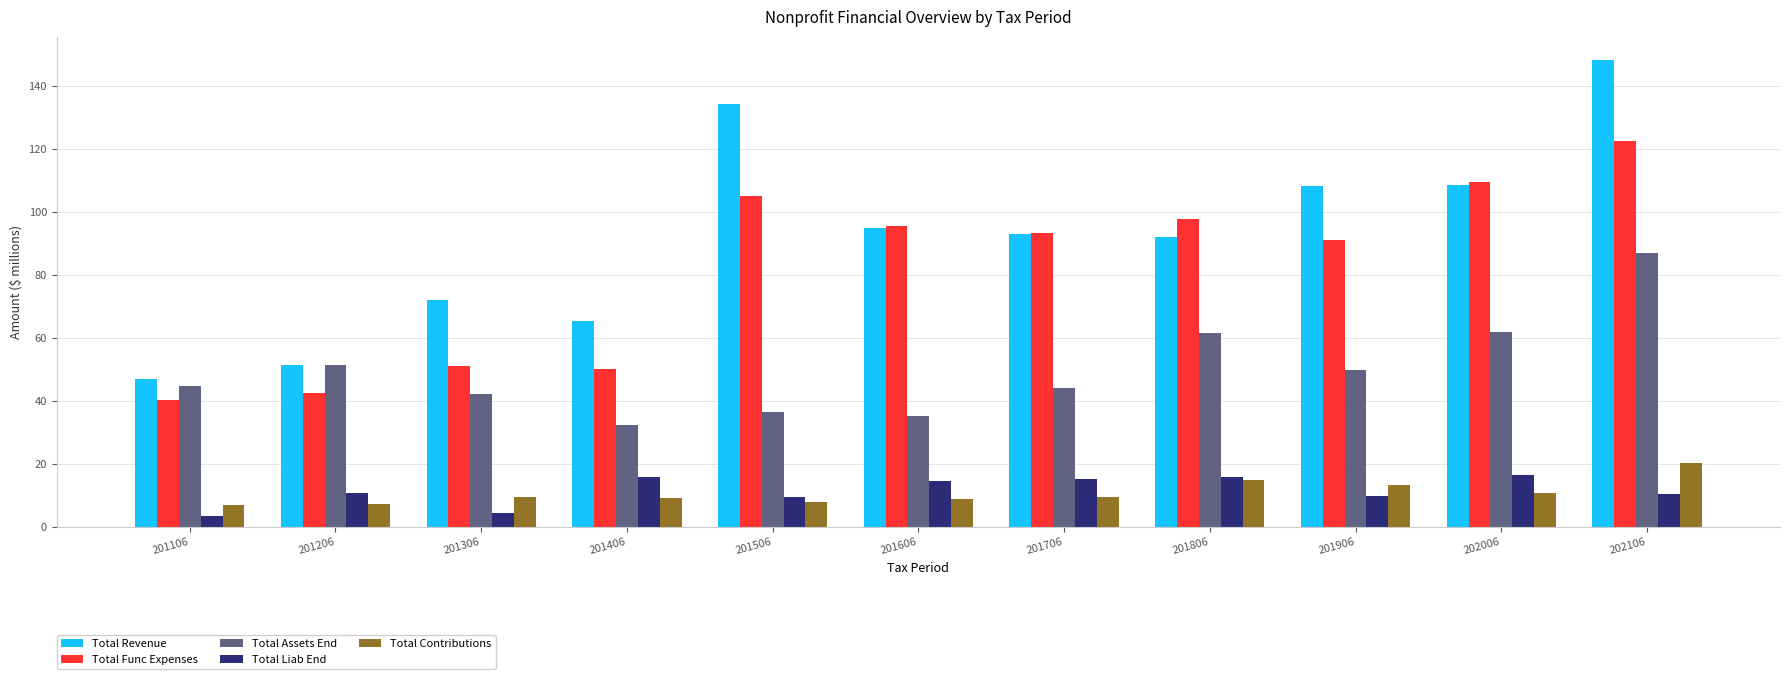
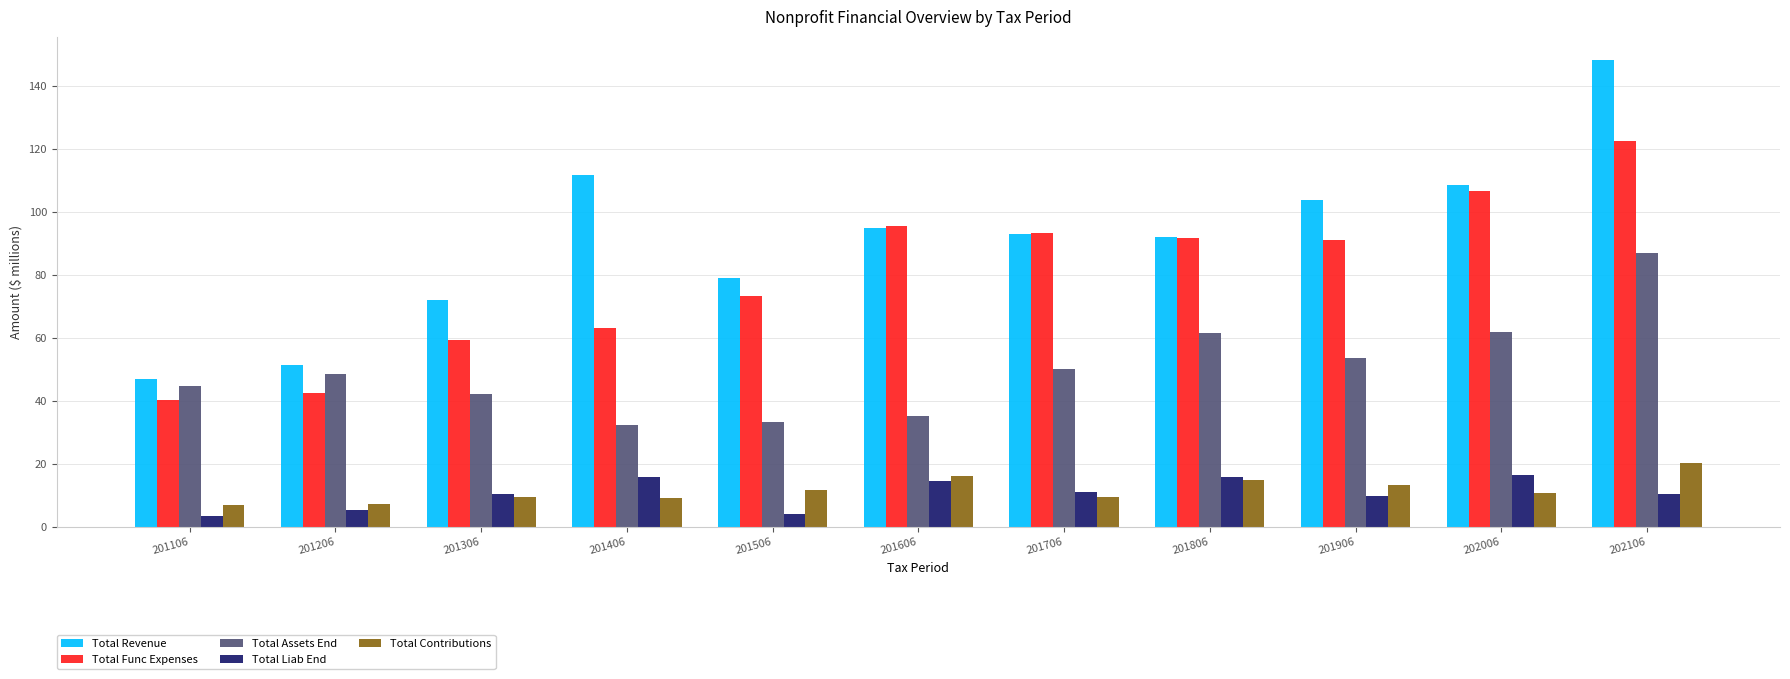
Total Assets End, 201206: 51 -> 48
Total Liab End, 201206: 11 -> 5
Total Func Expenses, 201306: 51 -> 59
Total Liab End, 201306: 4 -> 10
Total Revenue, 201406: 65 -> 112
Total Func Expenses, 201406: 50 -> 63
Total Revenue, 201506: 134 -> 79
Total Func Expenses, 201506: 105 -> 73
Total Assets End, 201506: 37 -> 33
Total Liab End, 201506: 9 -> 4
Total Contributions, 201506: 8 -> 12
Total Contributions, 201606: 9 -> 16
Total Assets End, 201706: 44 -> 50
Total Liab End, 201706: 15 -> 11
Total Func Expenses, 201806: 98 -> 92
Total Revenue, 201906: 108 -> 104
Total Assets End, 201906: 50 -> 54
Total Func Expenses, 202006: 110 -> 107
